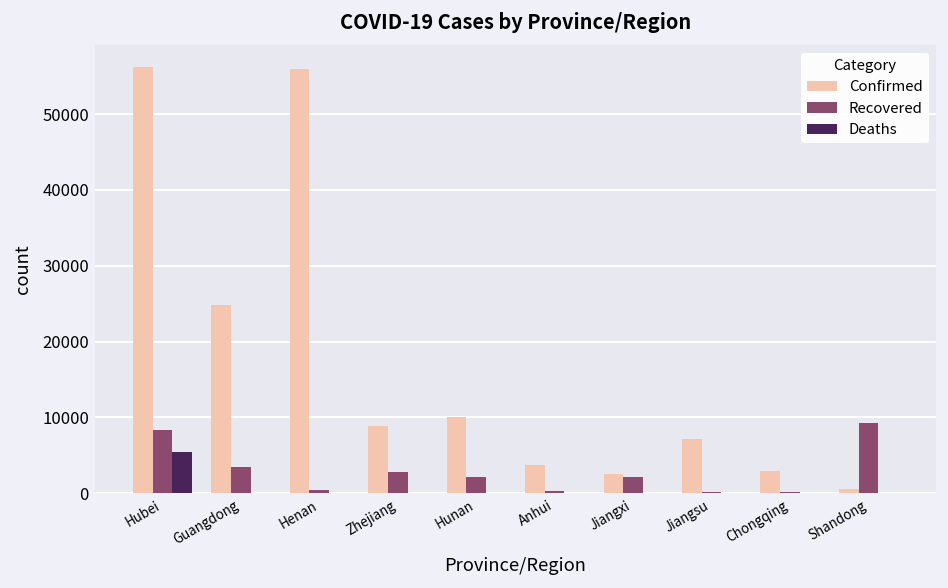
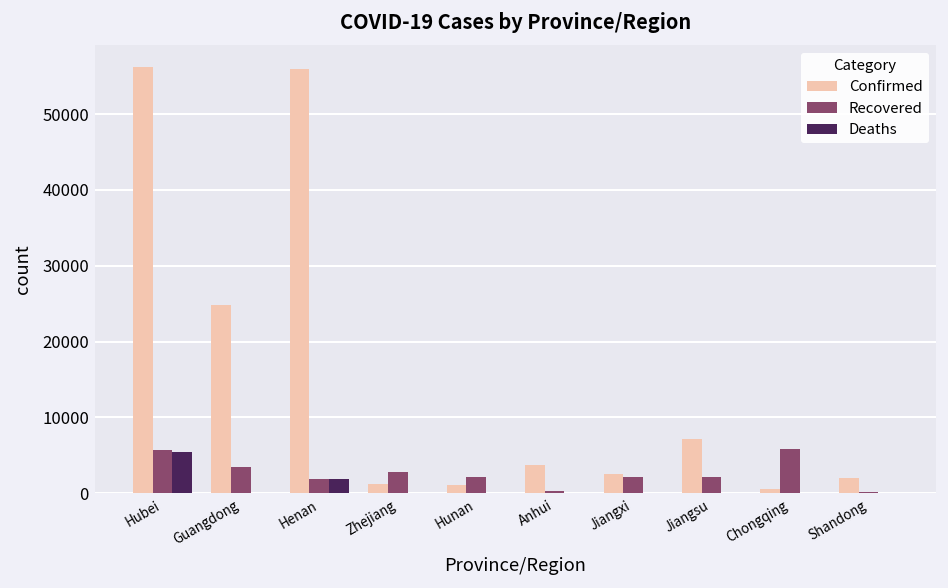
Recovered, Hubei: 8000 -> 6000
Recovered, Henan: 0 -> 2000
Deaths, Henan: 0 -> 2000
Confirmed, Zhejiang: 9000 -> 1000
Confirmed, Hunan: 10000 -> 1000
Recovered, Jiangsu: 0 -> 2000
Confirmed, Chongqing: 3000 -> 1000
Recovered, Chongqing: 0 -> 6000
Confirmed, Shandong: 1000 -> 2000
Recovered, Shandong: 9000 -> 0
